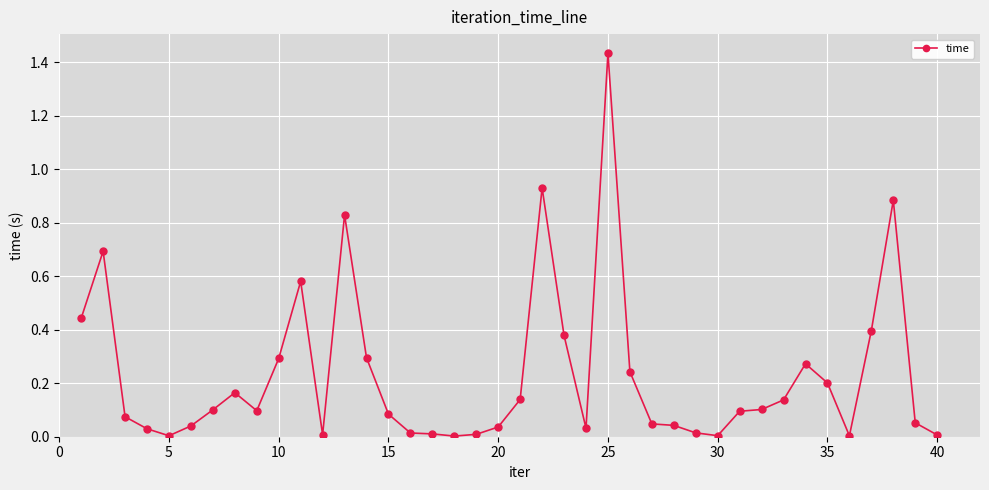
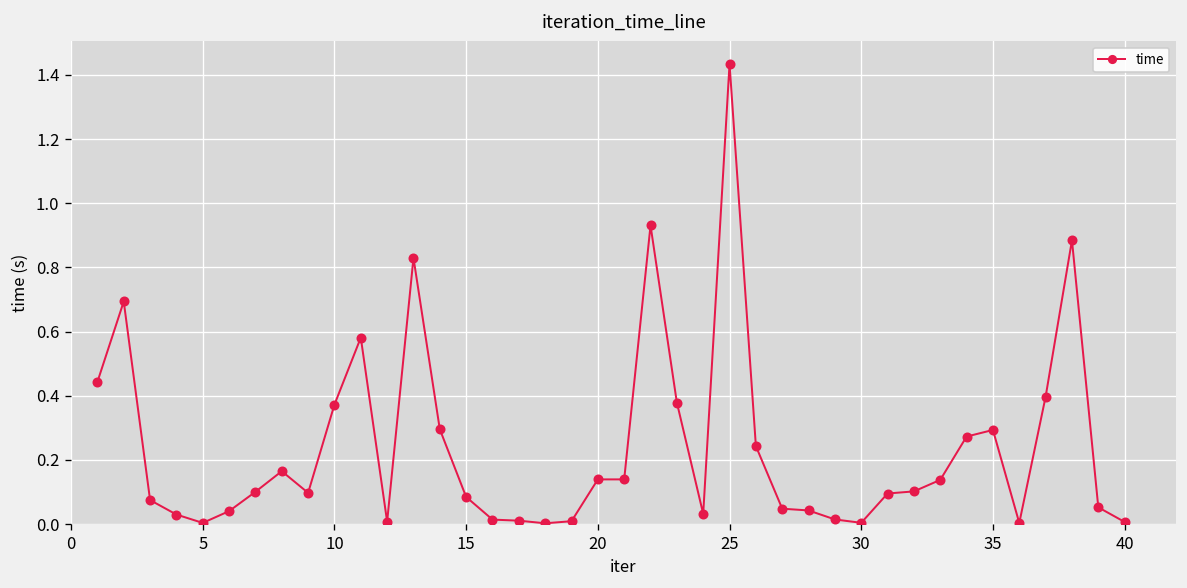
10: 0.29 -> 0.37
20: 0.04 -> 0.14
35: 0.20 -> 0.29
